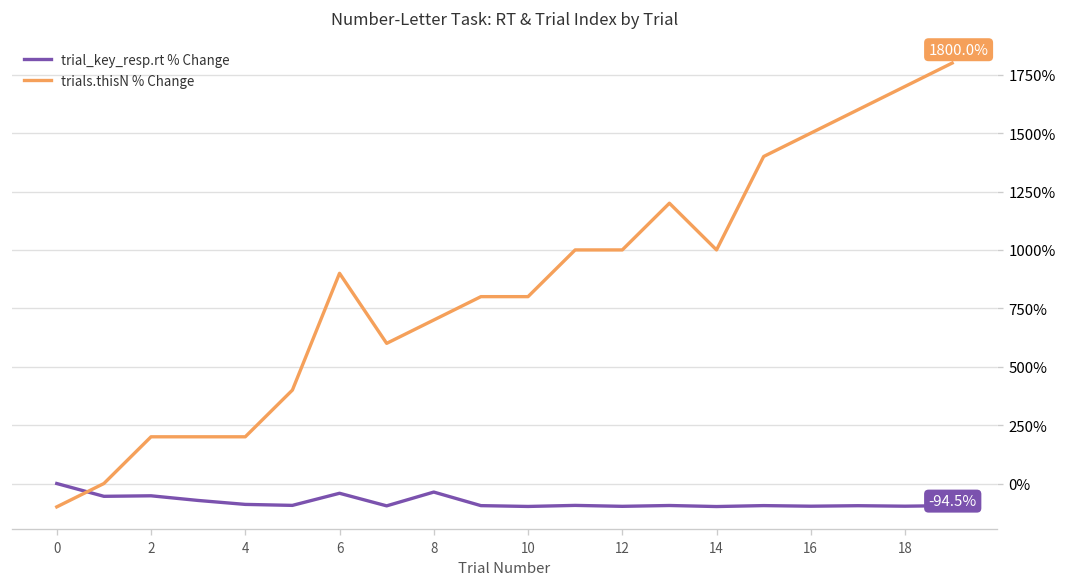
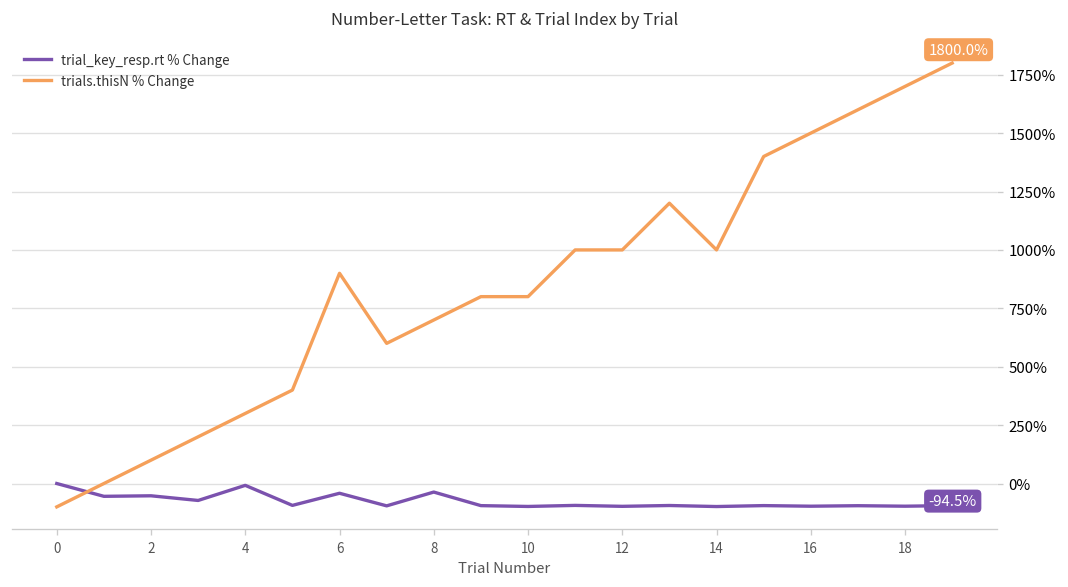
trials.thisN % Change, 2: 200% -> 100%
trial_key_resp.rt % Change, 4: -90% -> -10%
trials.thisN % Change, 4: 200% -> 300%
